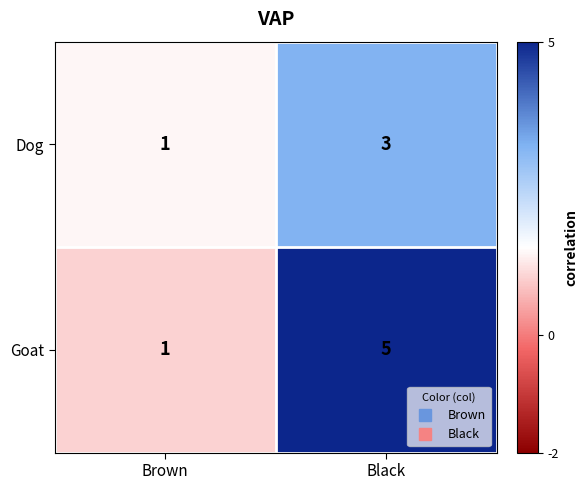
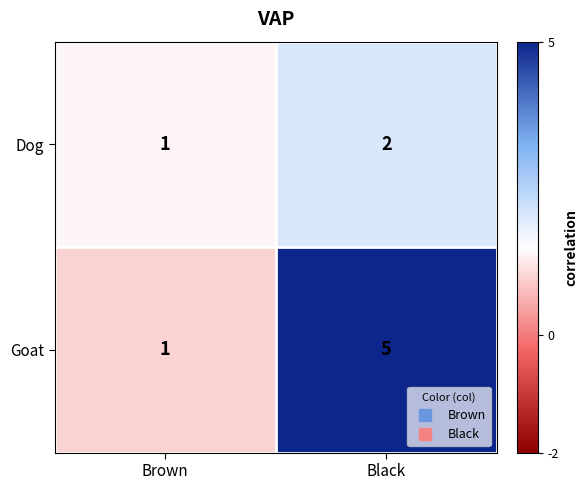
Dog, Black: 3 -> 2
